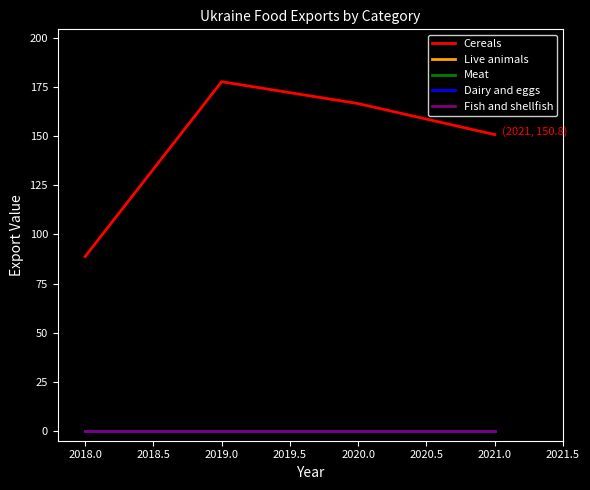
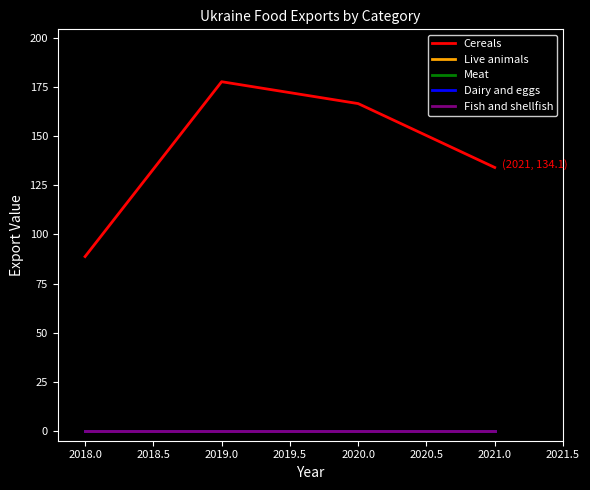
Cereals, 2021.0: 150.8 -> 134.1
